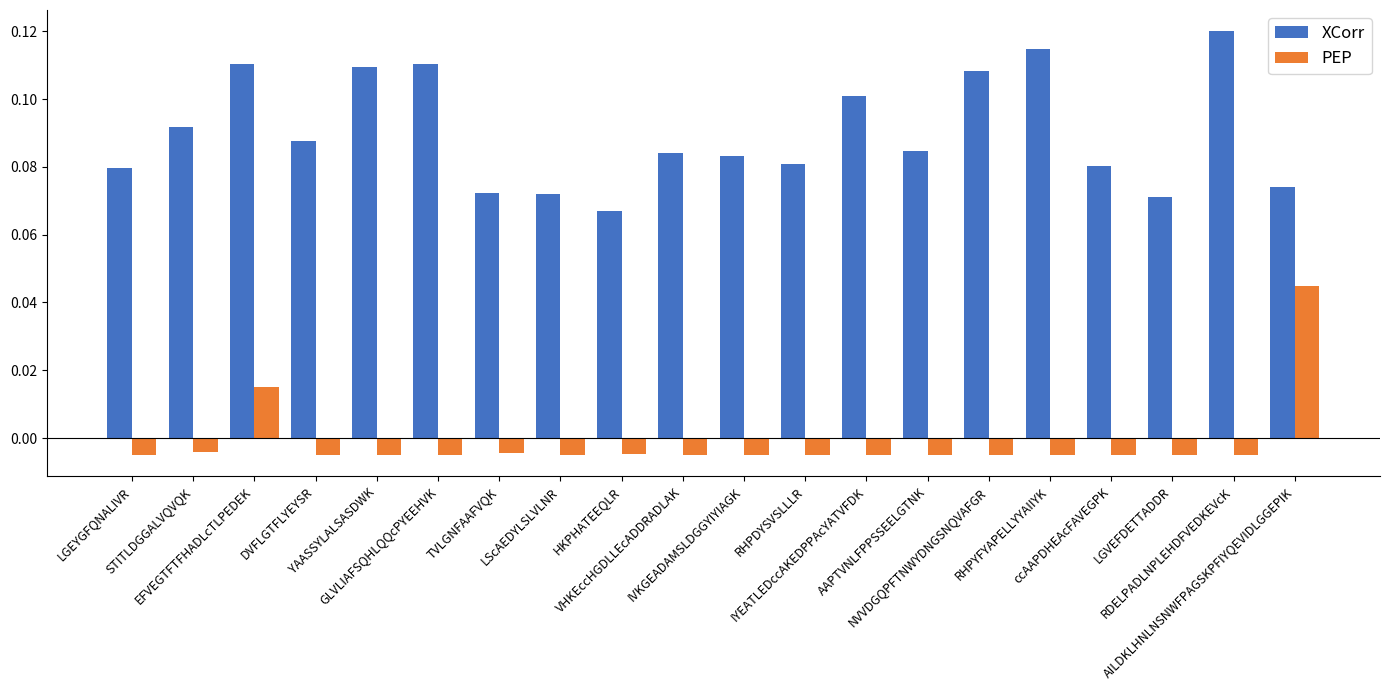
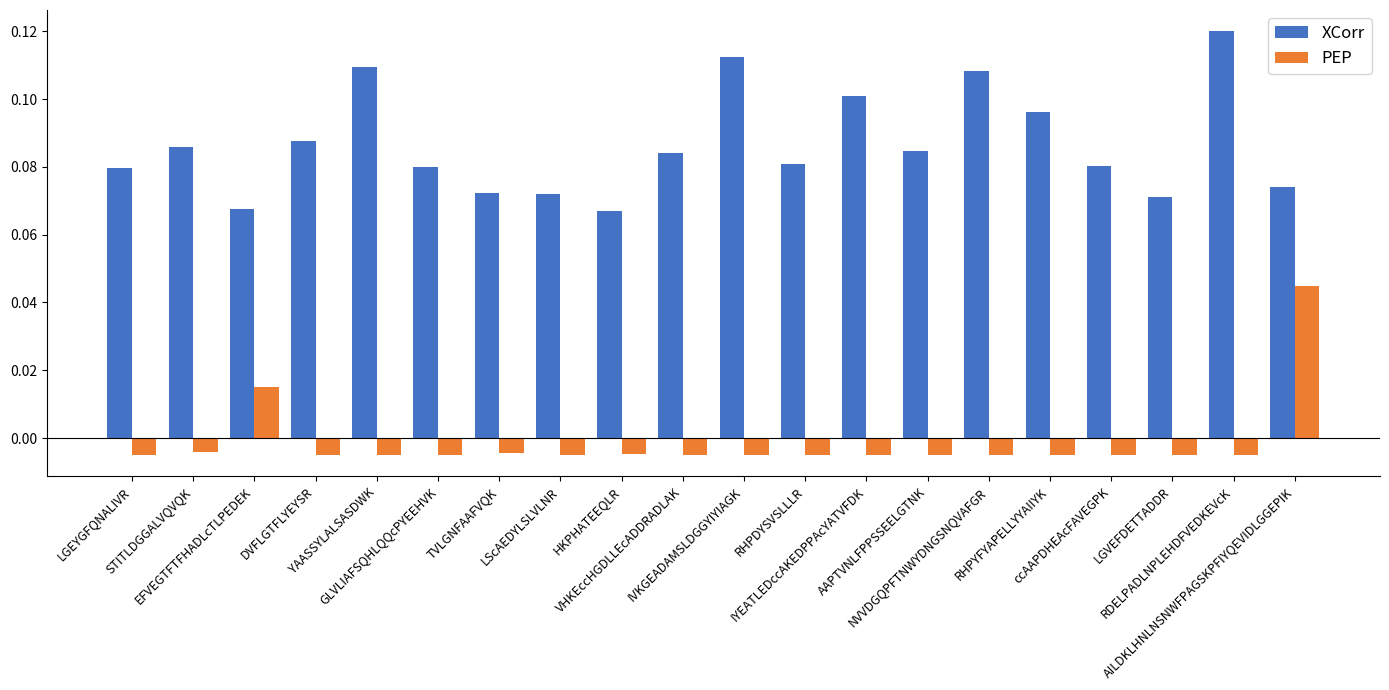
XCorr, STITLDGGALVQVQK: 0.092 -> 0.086
XCorr, EFVEGTFTFHADLcTLPEDEK: 0.110 -> 0.068
XCorr, GLVLIAFSQHLQQcPYEEHVK: 0.110 -> 0.080
XCorr, IVKGEADAMSLDGGYIYIAGK: 0.083 -> 0.112
XCorr, RHPYFYAPELLYYAIIYK: 0.115 -> 0.096
